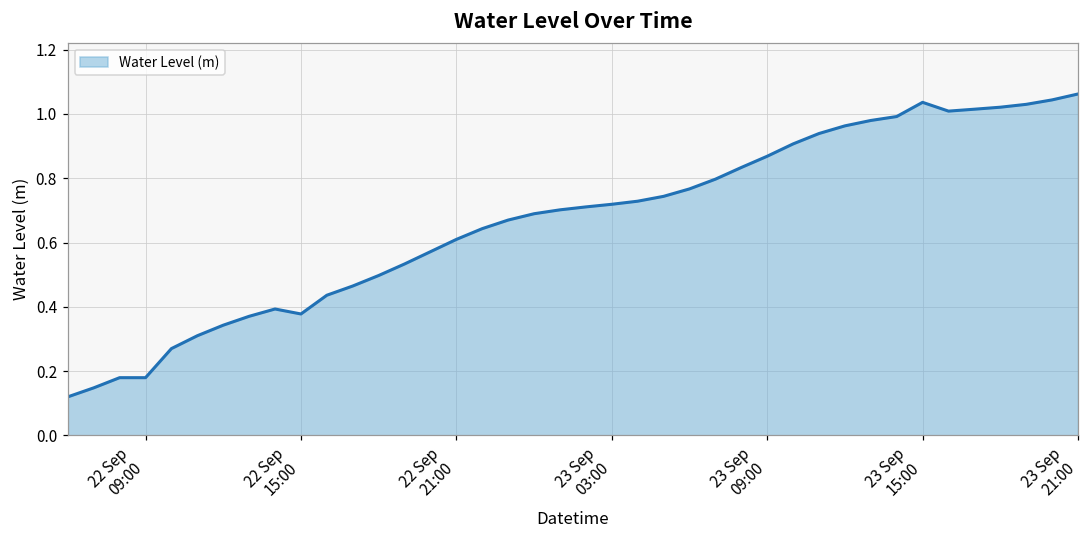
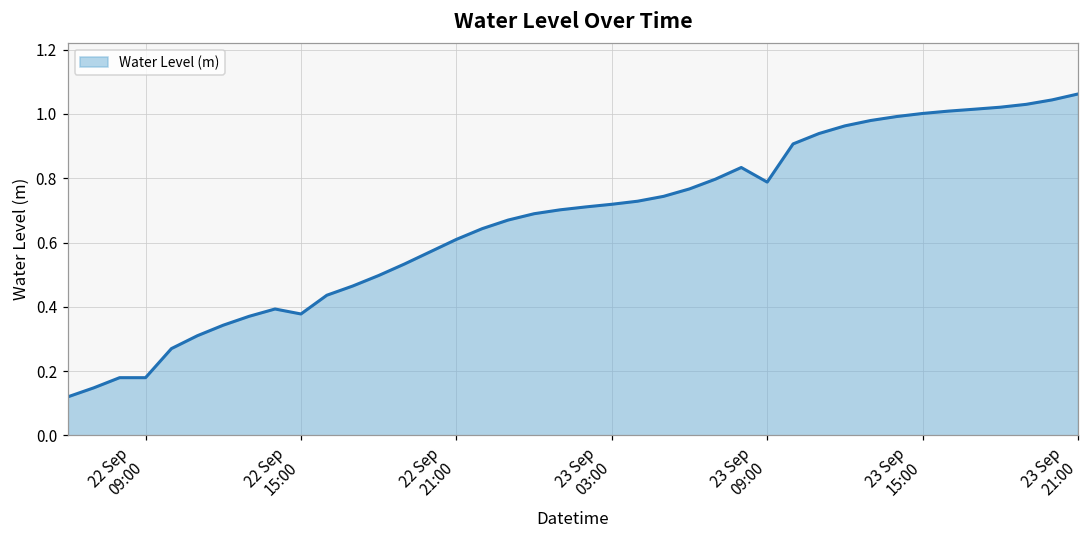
23 Sep 09:00: 0.87 -> 0.79
23 Sep 15:00: 1.04 -> 1.00
